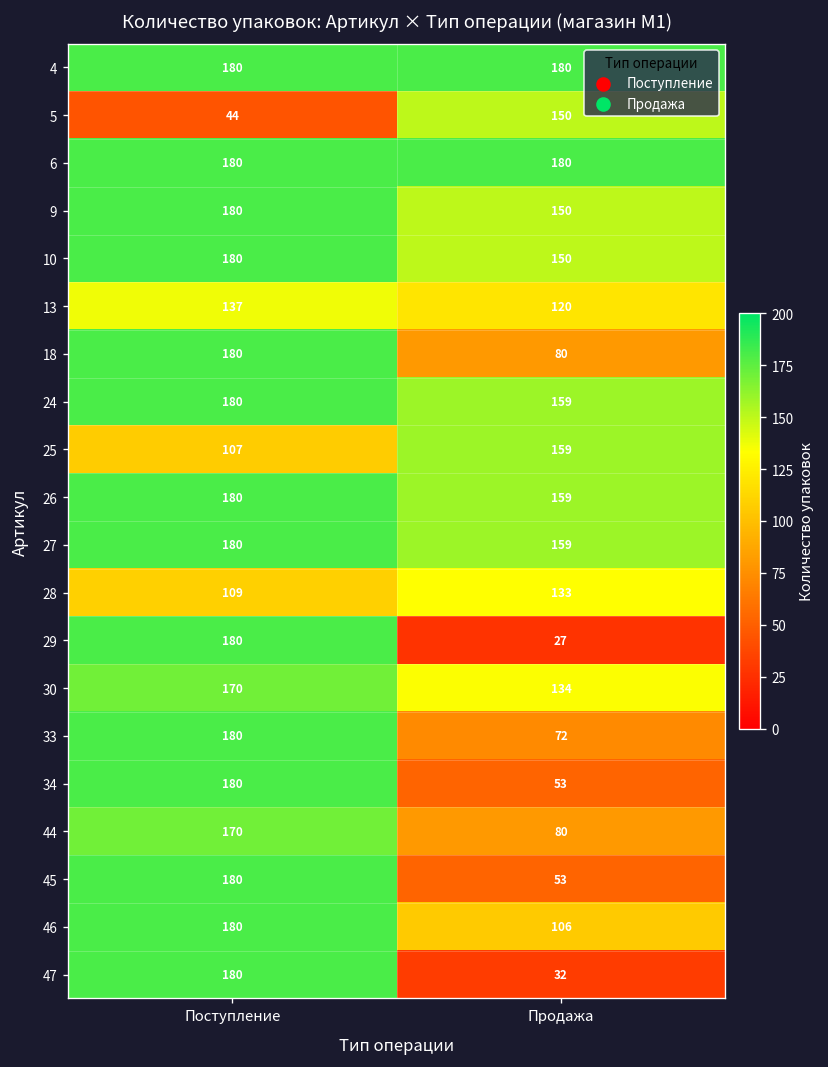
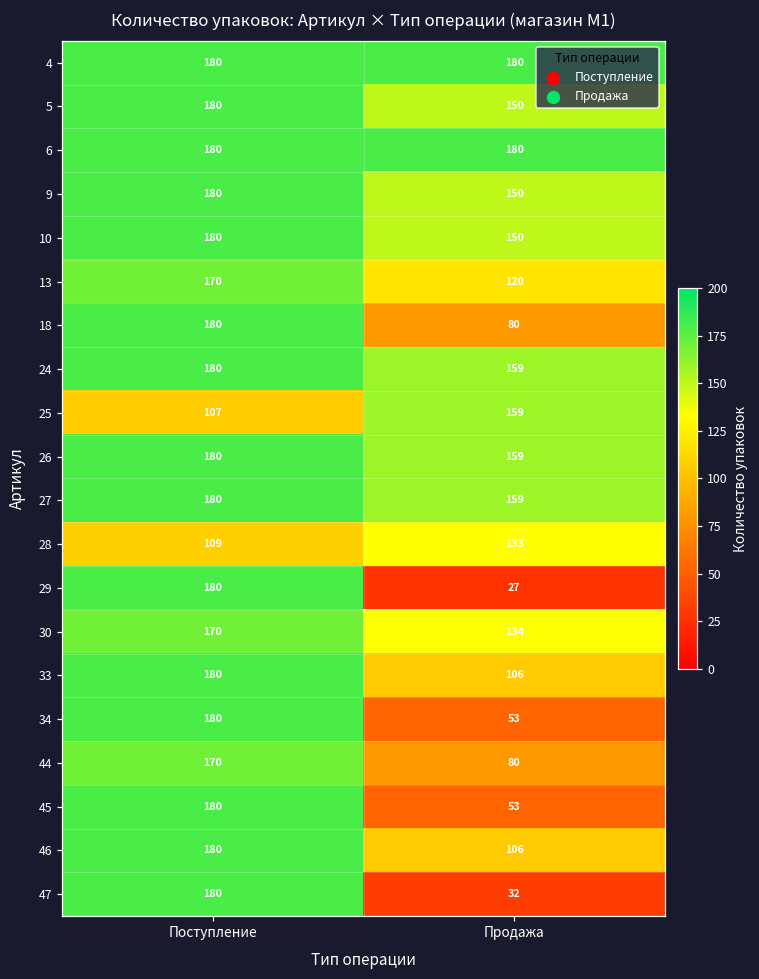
5, Поступление: 44 -> 180
13, Поступление: 137 -> 170
33, Продажа: 72 -> 106
